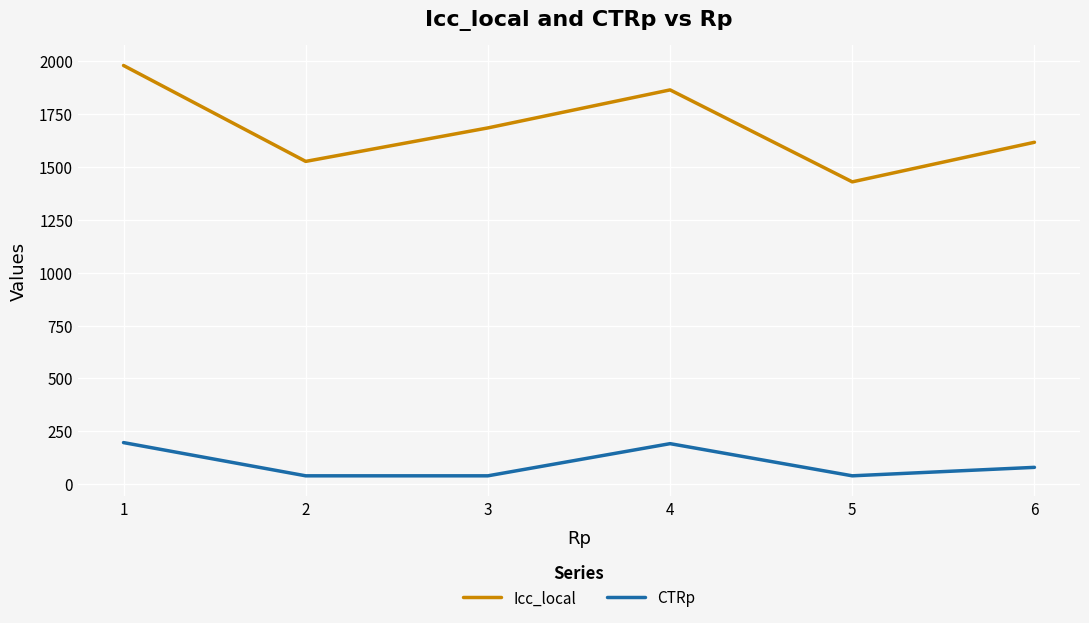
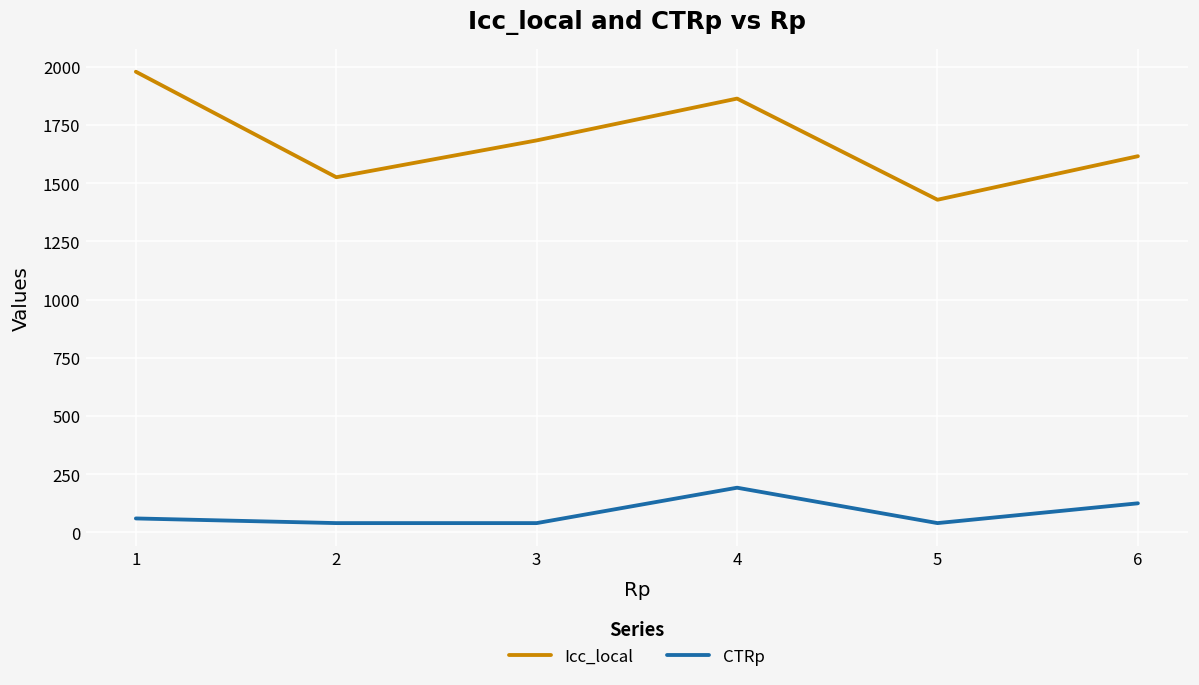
CTRp, 1: 200 -> 60
CTRp, 6: 80 -> 130
